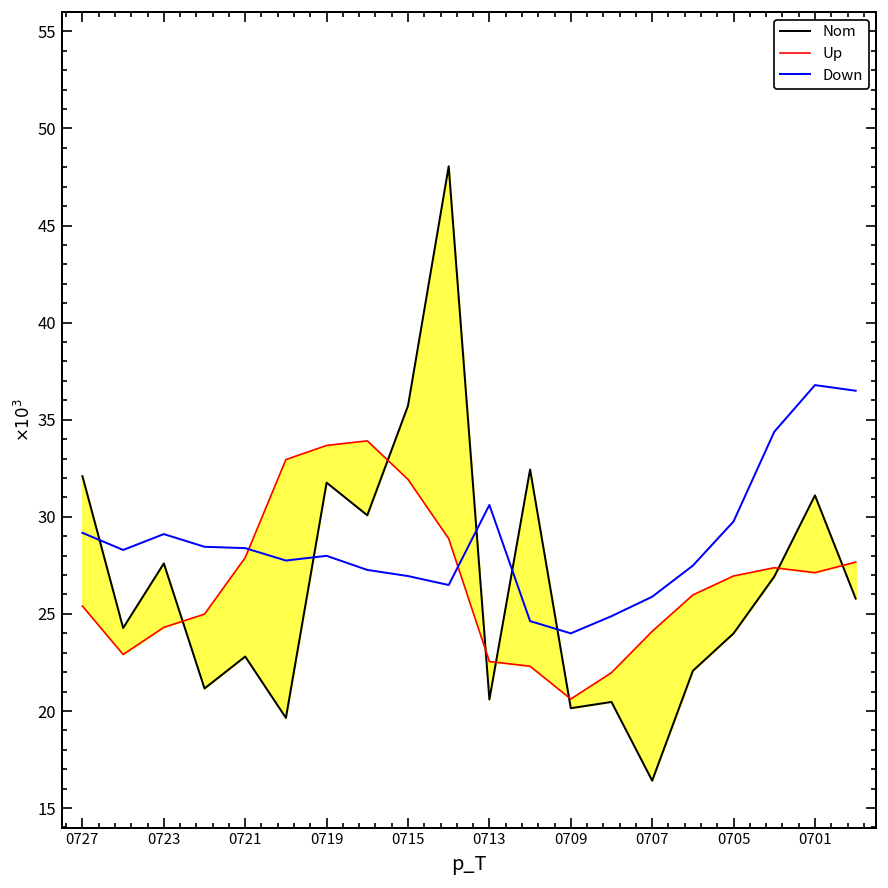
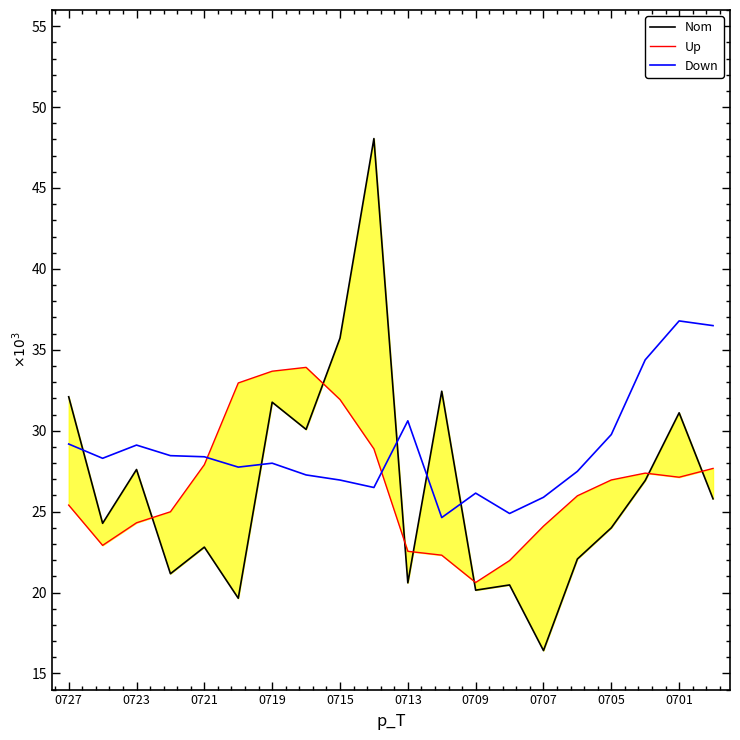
Down, 0709: 24.0 -> 26.1
